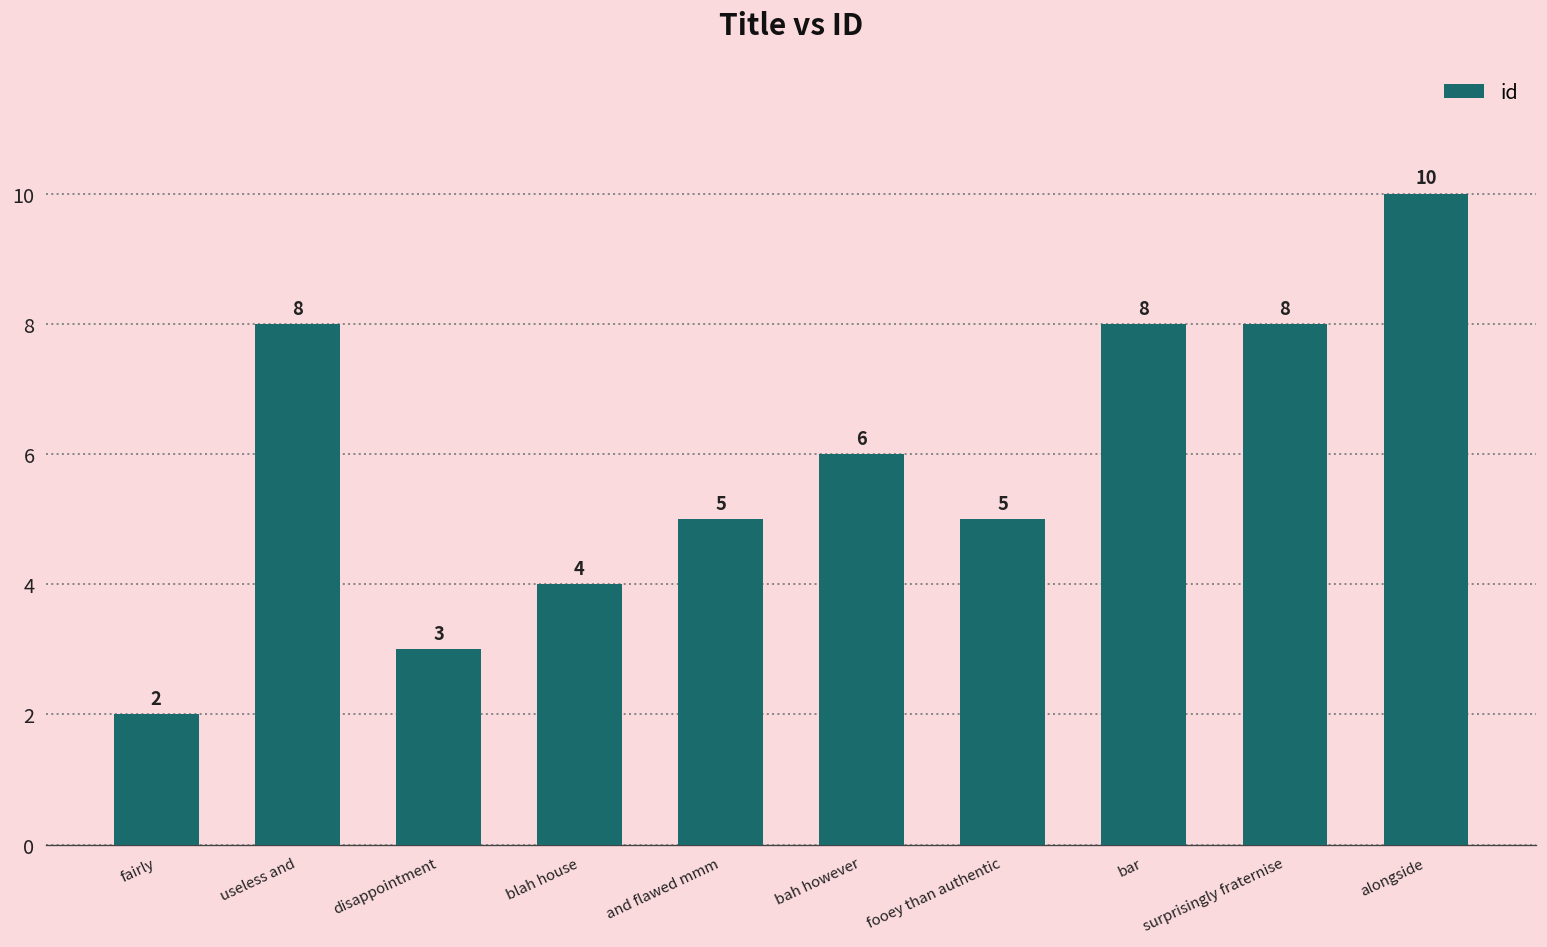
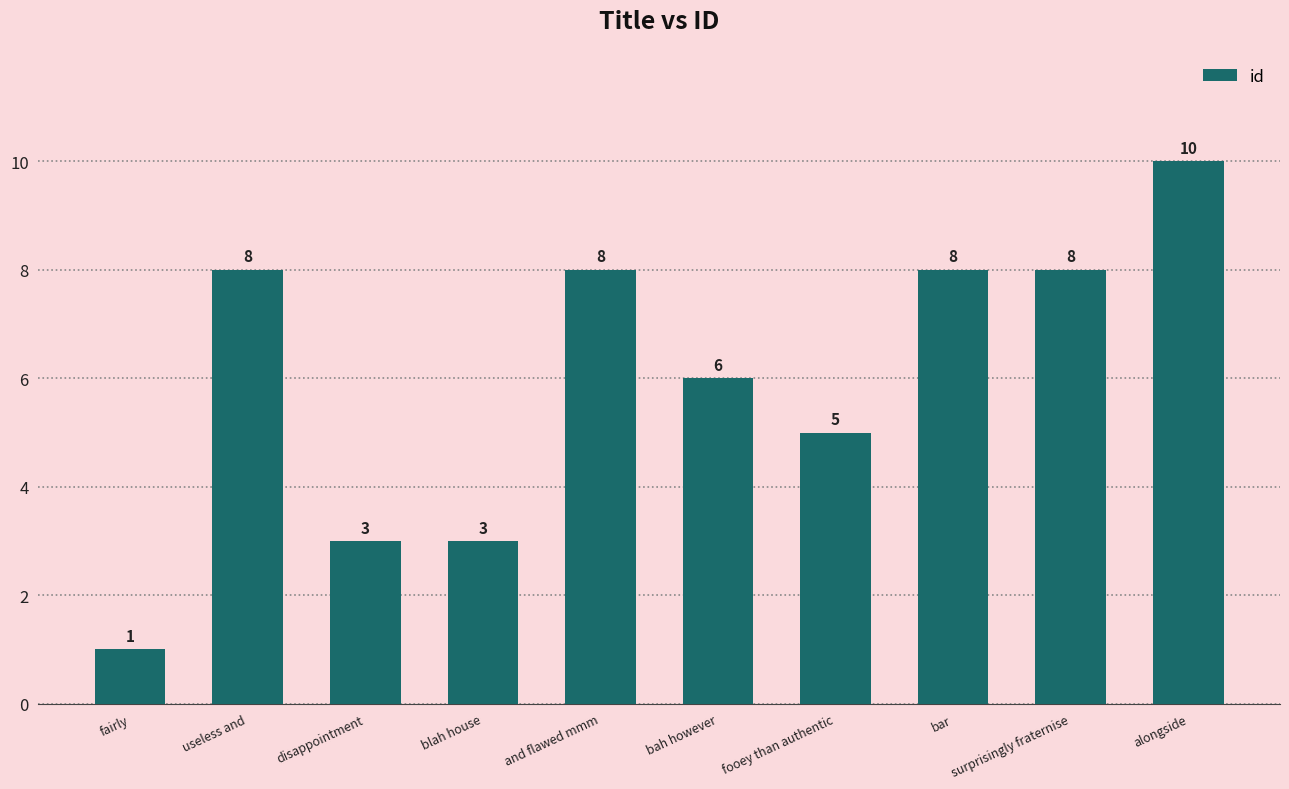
fairly: 2 -> 1
blah house: 4 -> 3
and flawed mmm: 5 -> 8
